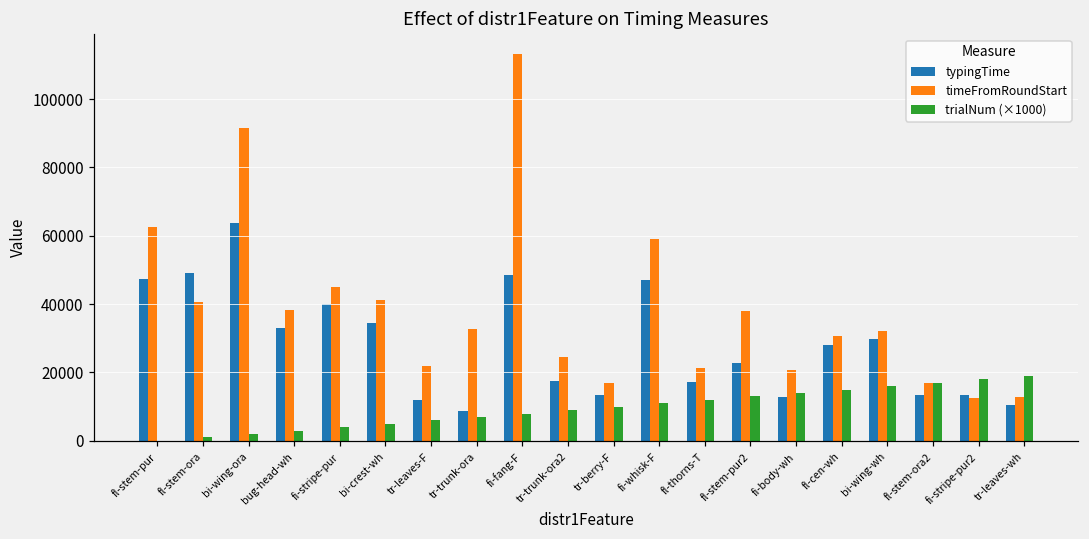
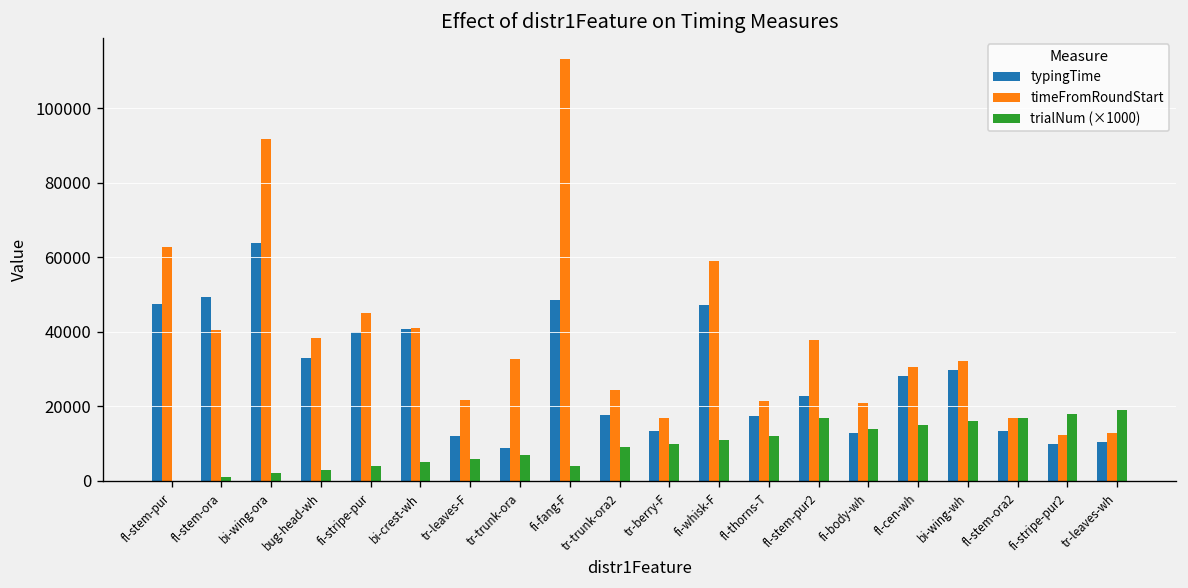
typingTime, bi-crest-wh: 35000 -> 41000
trialNum (×1000), fi-fang-F: 8000 -> 4000
trialNum (×1000), fl-stem-pur2: 13000 -> 17000
typingTime, fi-stripe-pur2: 13000 -> 10000
